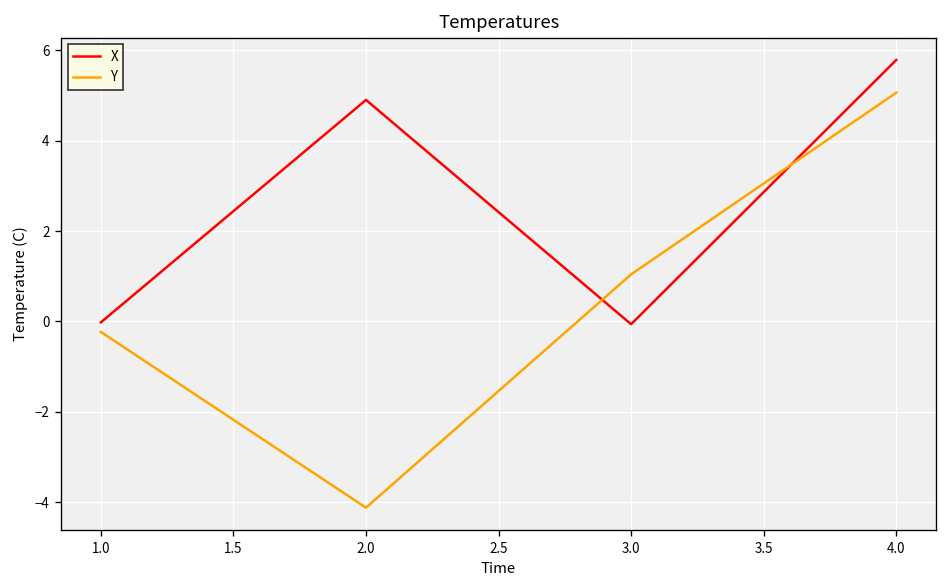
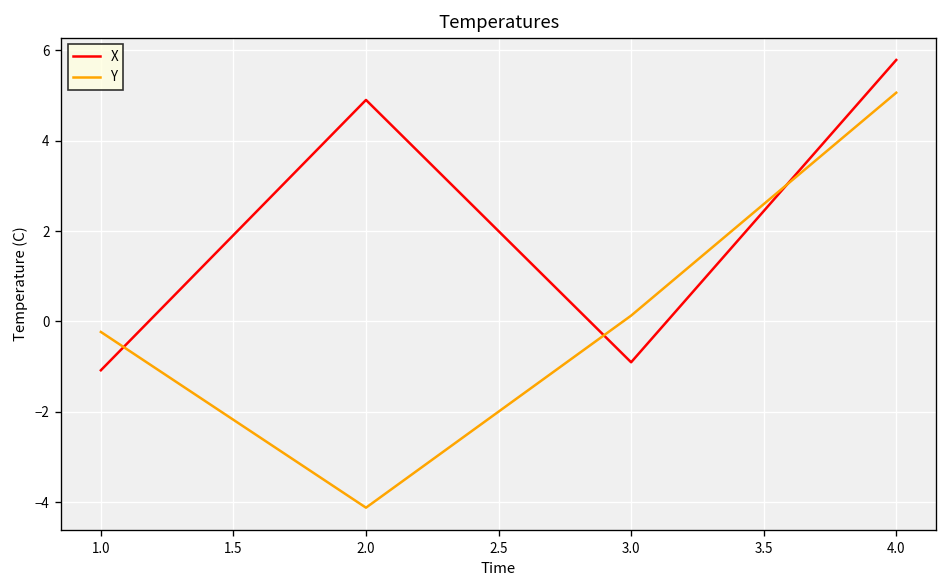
X, 1.0: 0.0 -> -1.1
X, 3.0: -0.1 -> -0.9
Y, 3.0: 1.0 -> 0.1
